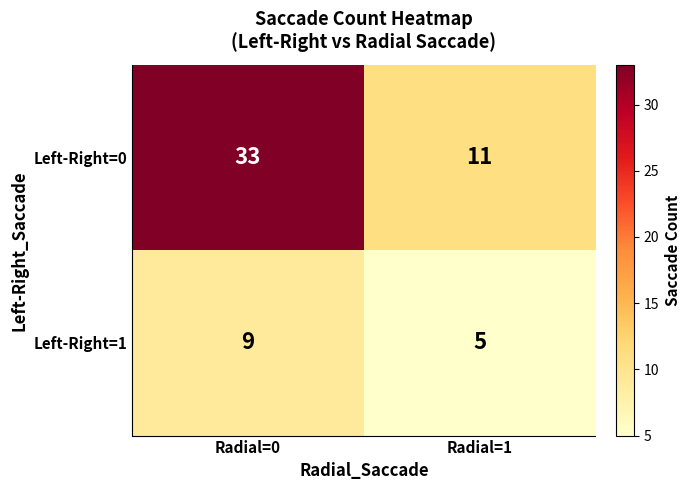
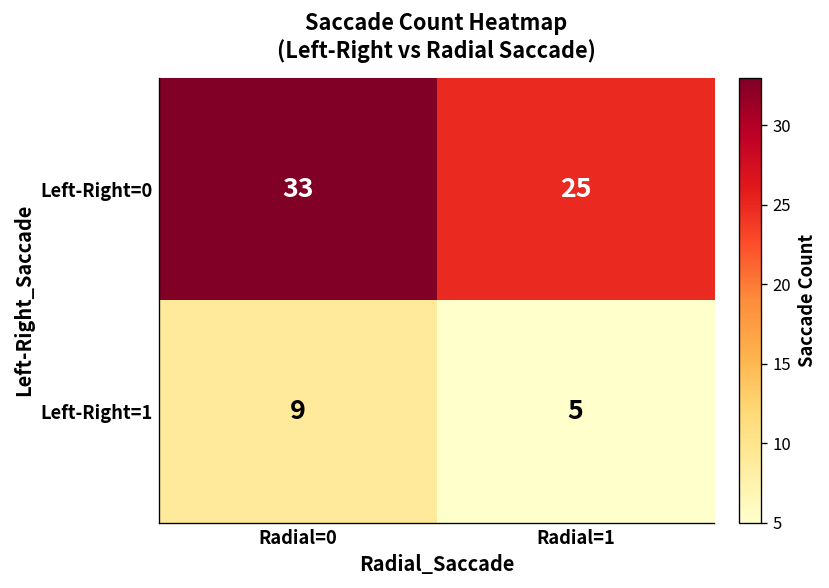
Left-Right=0, Radial=1: 11 -> 25
